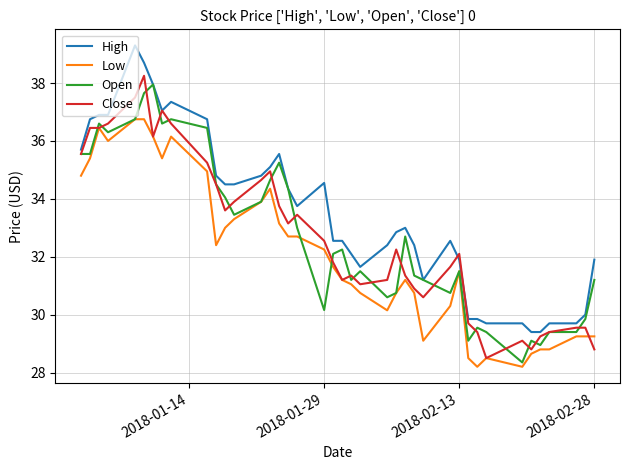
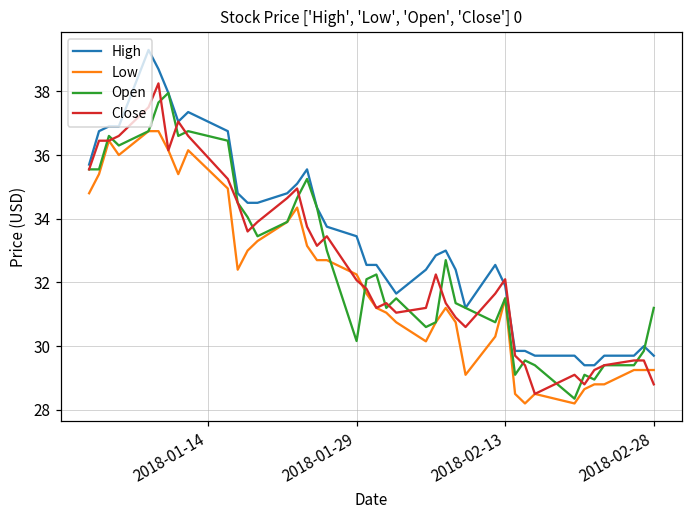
High, 2018-01-29: 34.6 -> 33.5
Close, 2018-01-29: 32.6 -> 32.1
High, 2018-02-28: 31.9 -> 29.7
